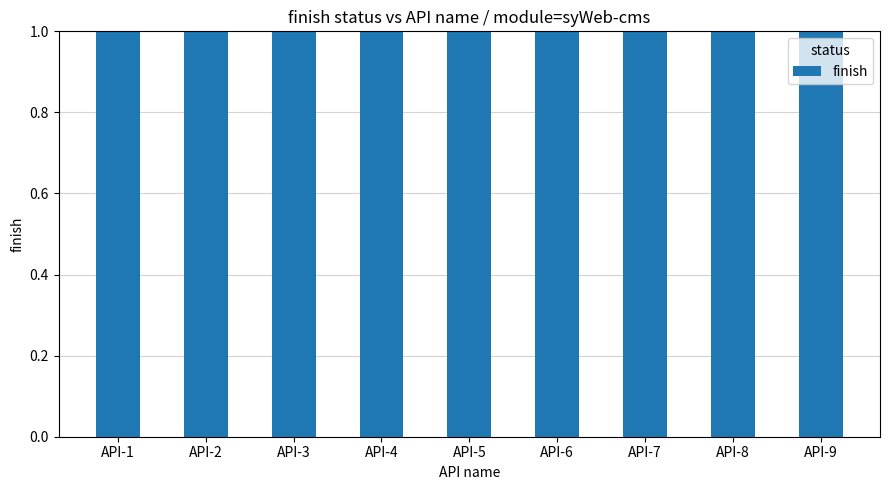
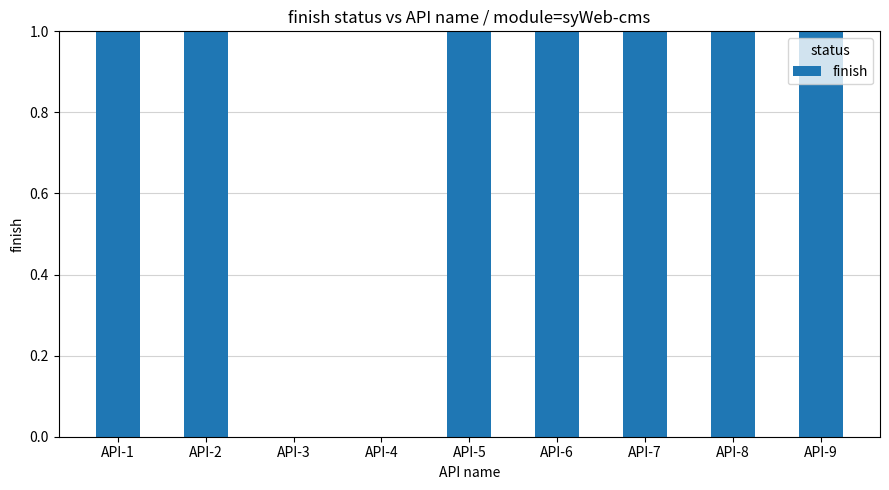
API-3: 1 -> 0
API-4: 1 -> 0
